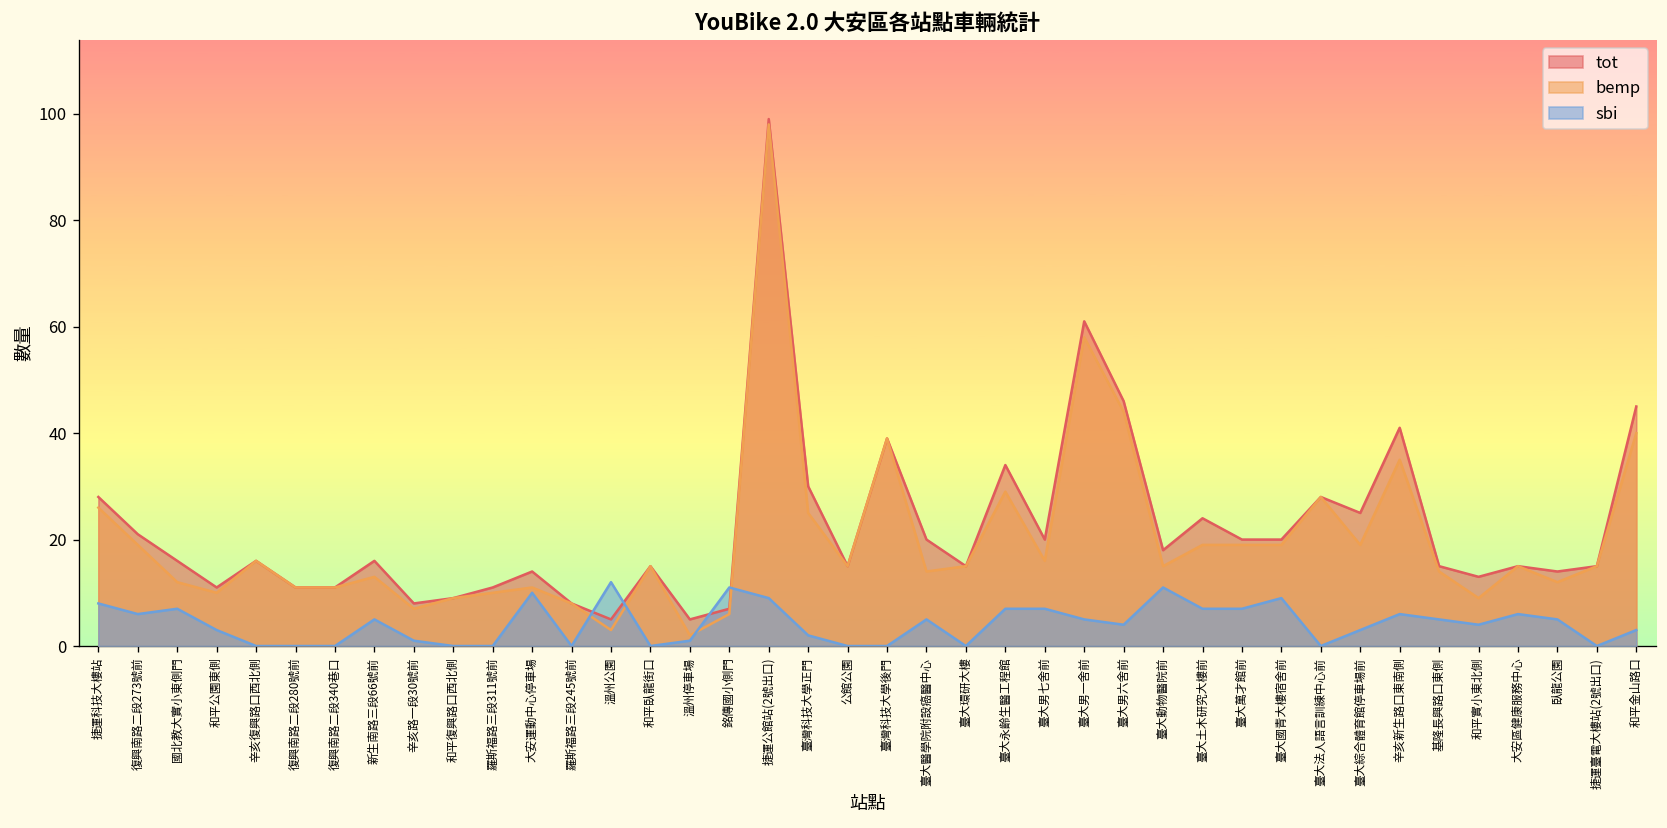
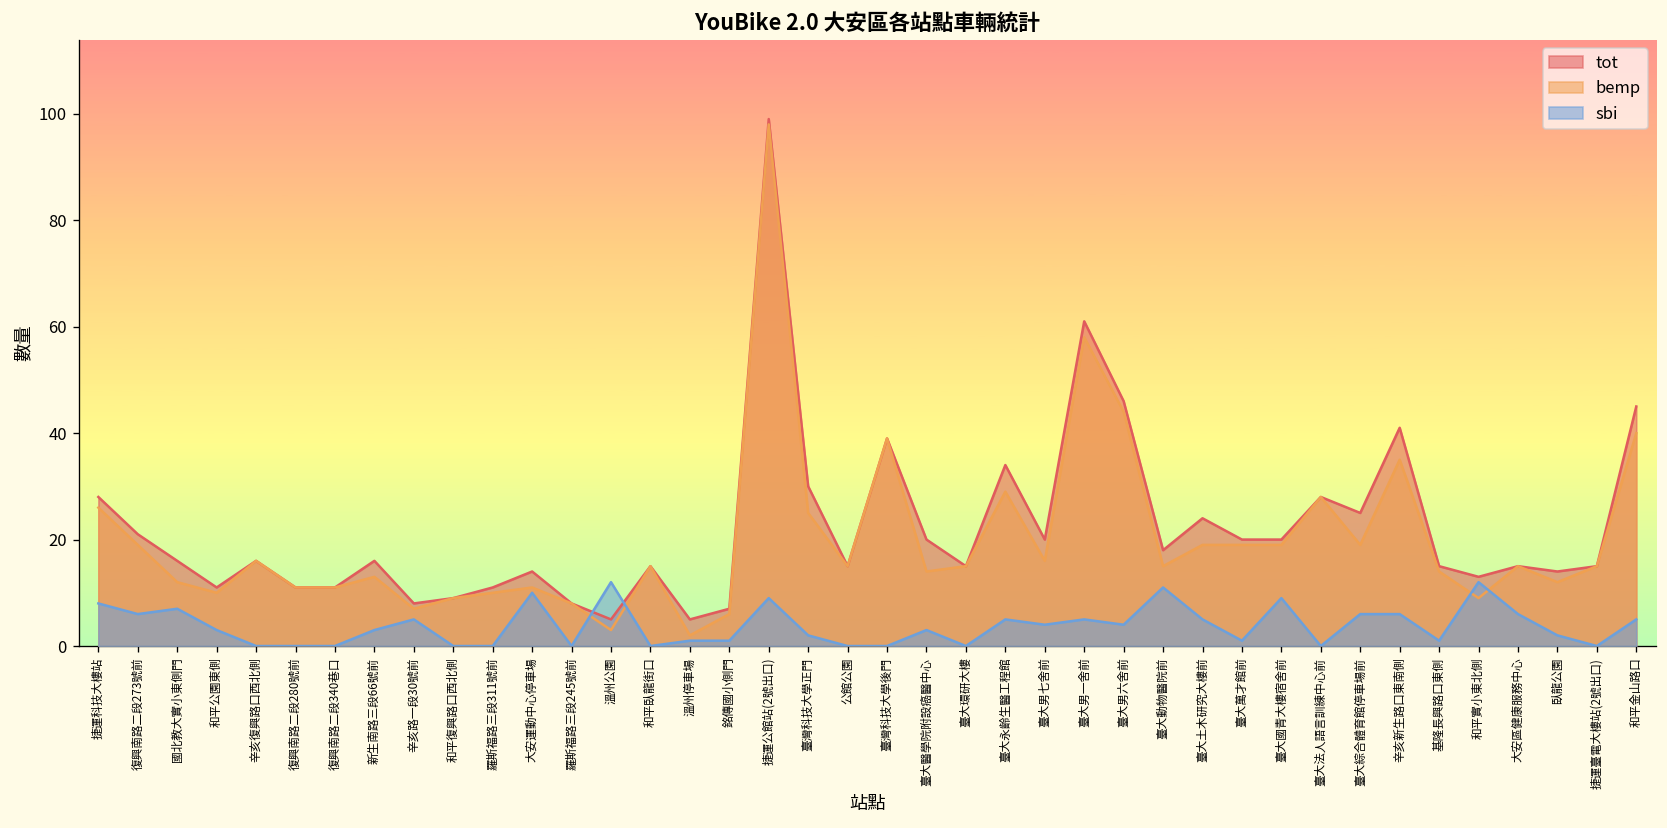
sbi, 新生南路三段66號前: 5 -> 3
sbi, 辛亥路一段30號前: 1 -> 5
sbi, 銘傳國小側門: 11 -> 1
sbi, 臺大醫學院附設癌醫中心: 5 -> 3
sbi, 臺大永齡生醫工程館: 7 -> 5
sbi, 臺大男七舍前: 7 -> 4
sbi, 臺大土木研究大樓前: 7 -> 5
sbi, 臺大萬才館前: 7 -> 1
sbi, 臺大綜合體育館停車場前: 3 -> 6
sbi, 基隆長興路口東側: 5 -> 1
sbi, 和平實小東北側: 4 -> 12
sbi, 臥龍公園: 5 -> 2
sbi, 和平金山路口: 3 -> 5
